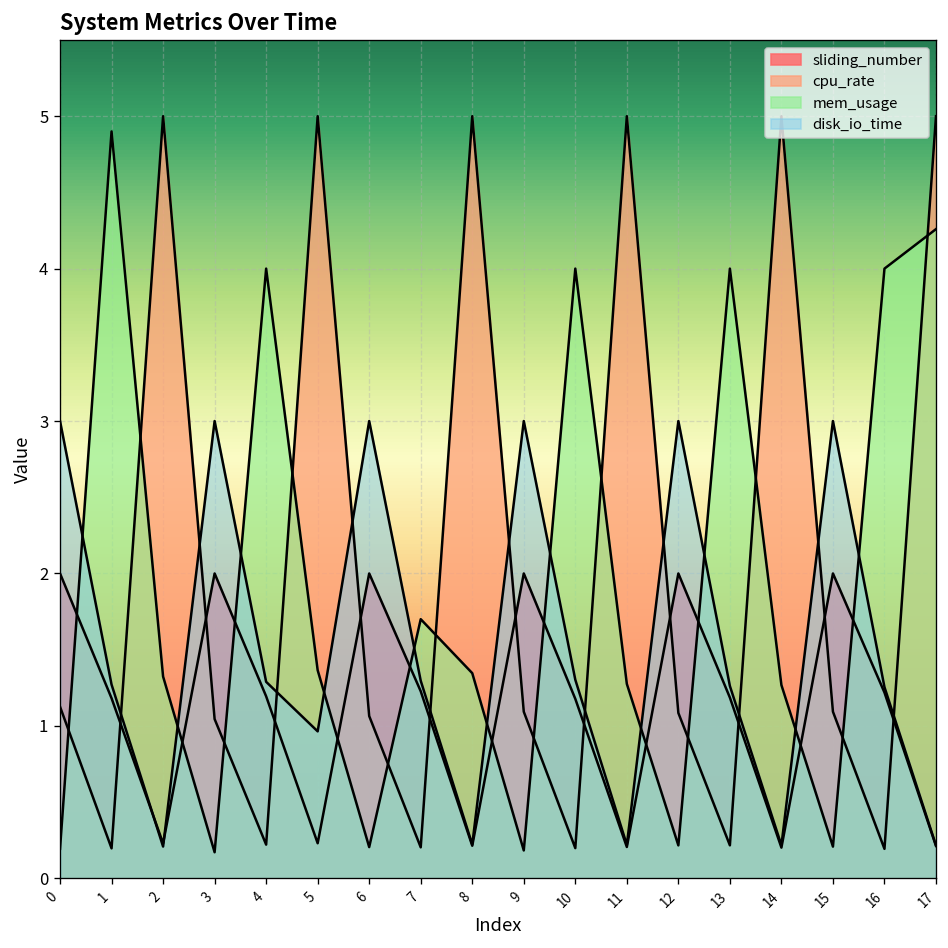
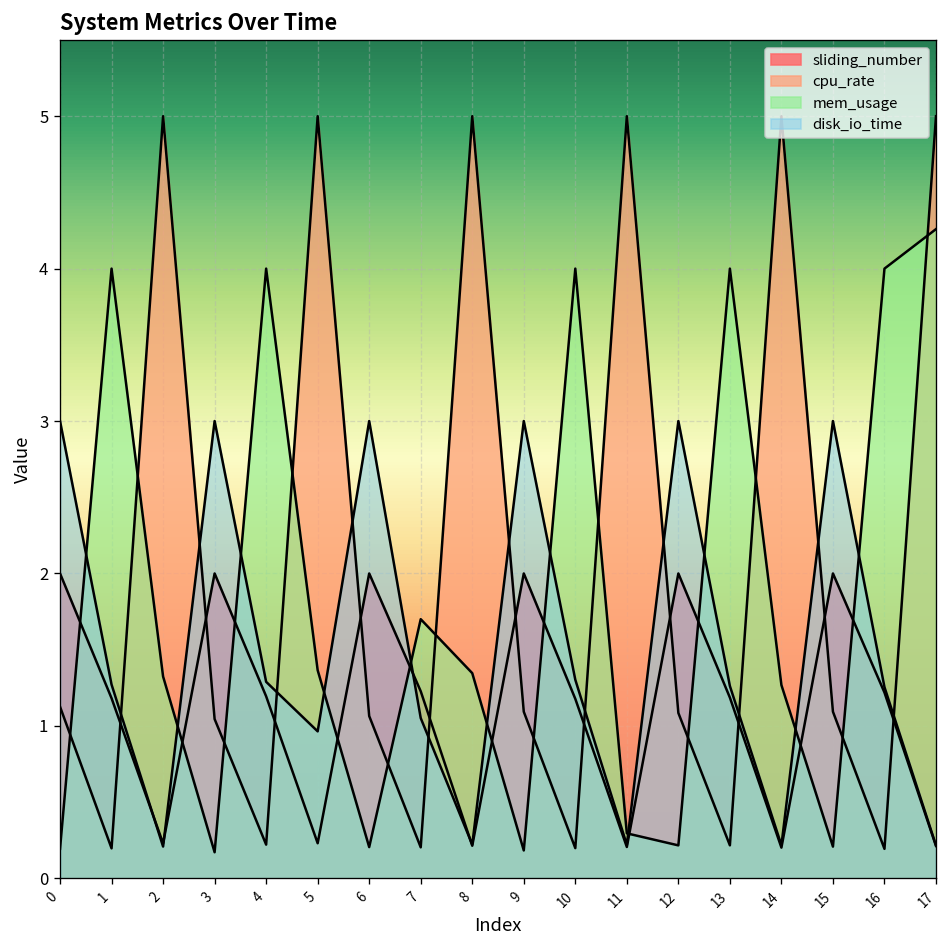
mem_usage, 1: 4.9 -> 4.0
disk_io_time, 7: 1.30 -> 1.05
mem_usage, 11: 1.28 -> 0.29
